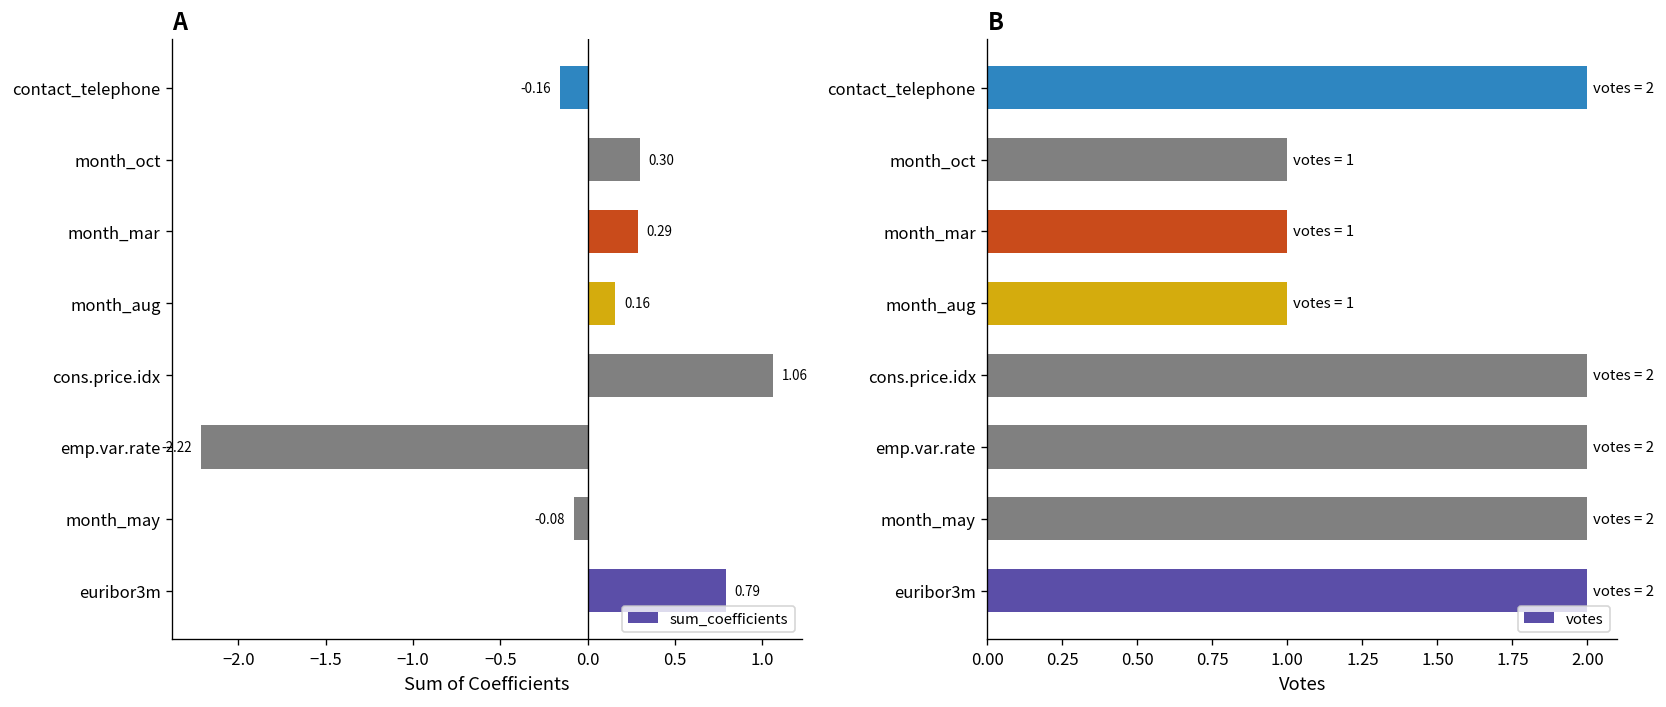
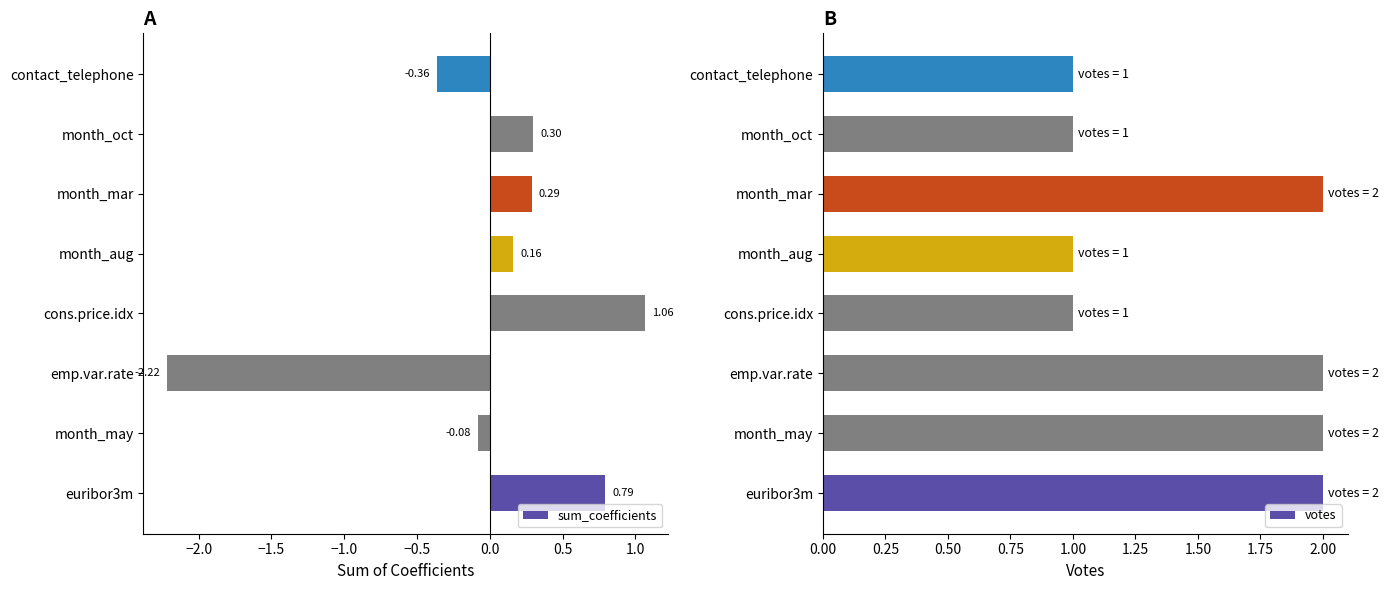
A, contact_telephone: -0.16 -> -0.36
B, contact_telephone: 2 -> 1
B, month_mar: 1 -> 2
B, cons.price.idx: 2 -> 1
